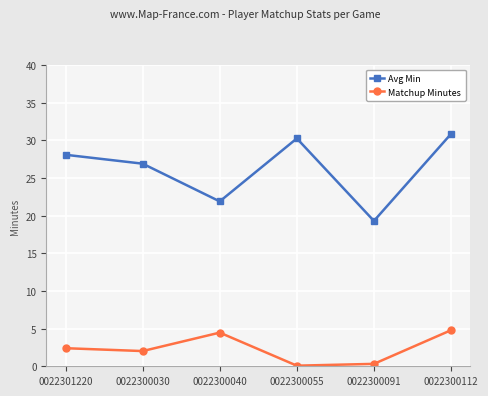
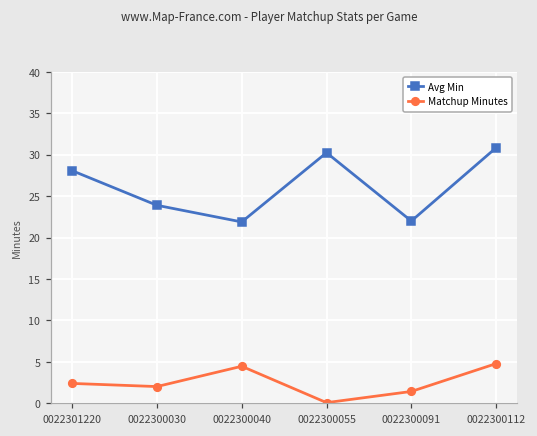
Avg Min, 0022300030: 27 -> 24
Avg Min, 0022300091: 19 -> 22
Matchup Minutes, 0022300091: 0 -> 1
